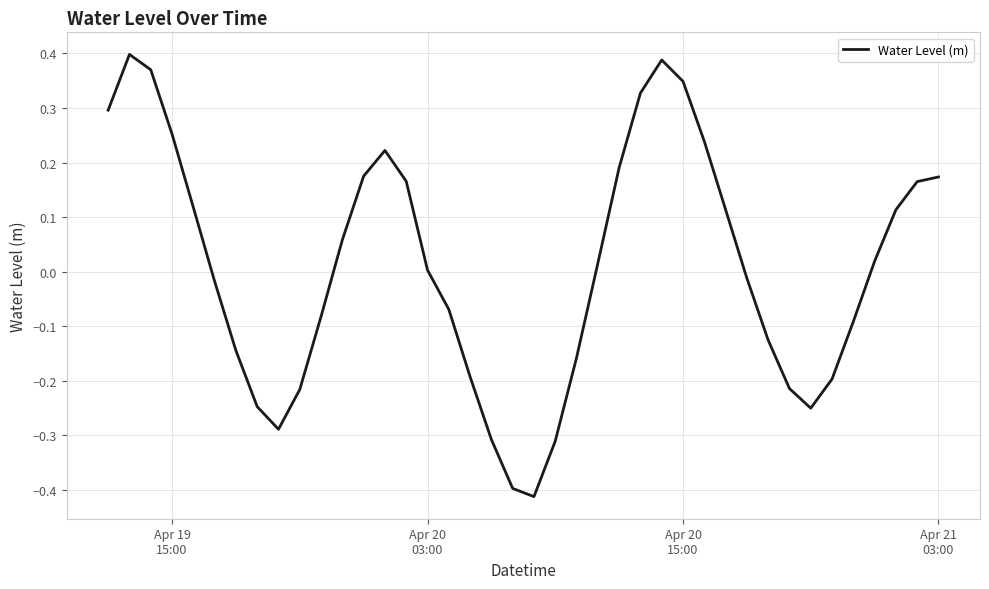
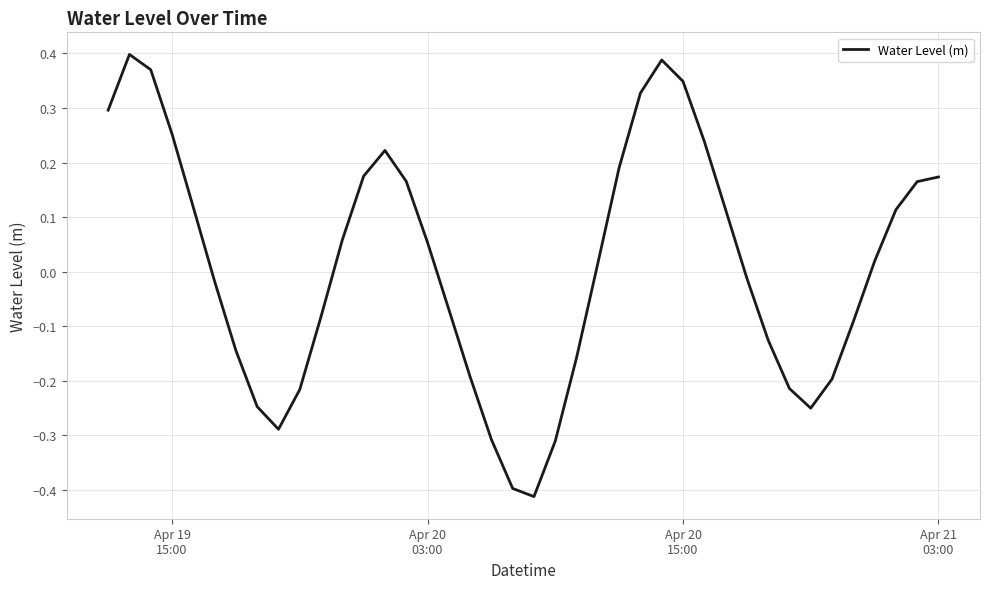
Apr 20 03:00: 0.00 -> 0.05
